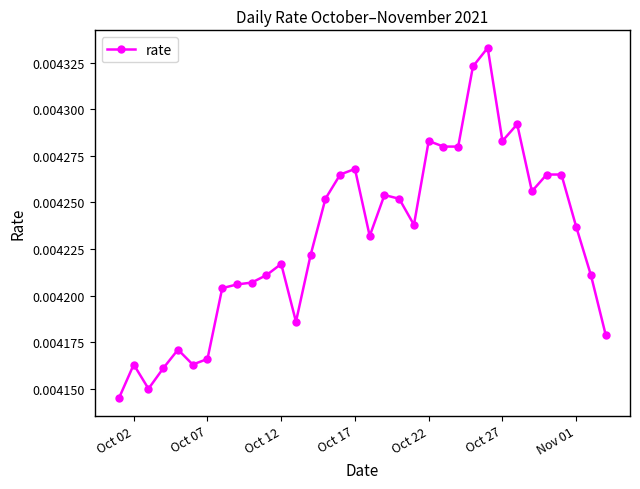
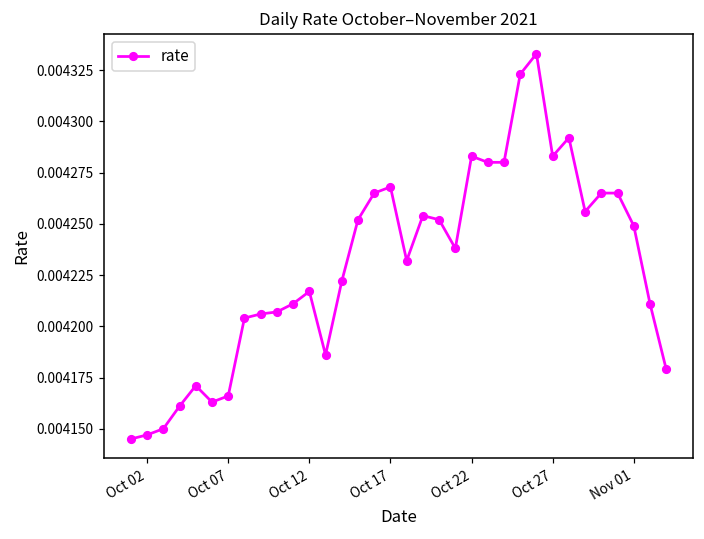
Oct 02: 0.004163 -> 0.004147
Nov 01: 0.004237 -> 0.004249
